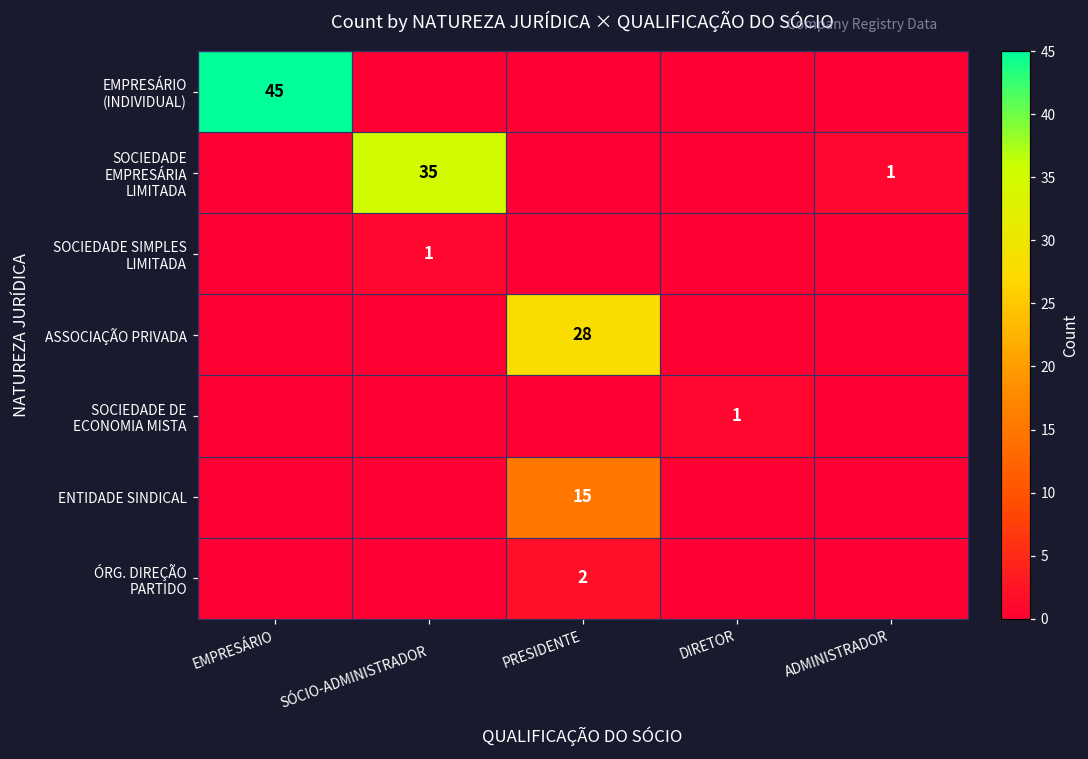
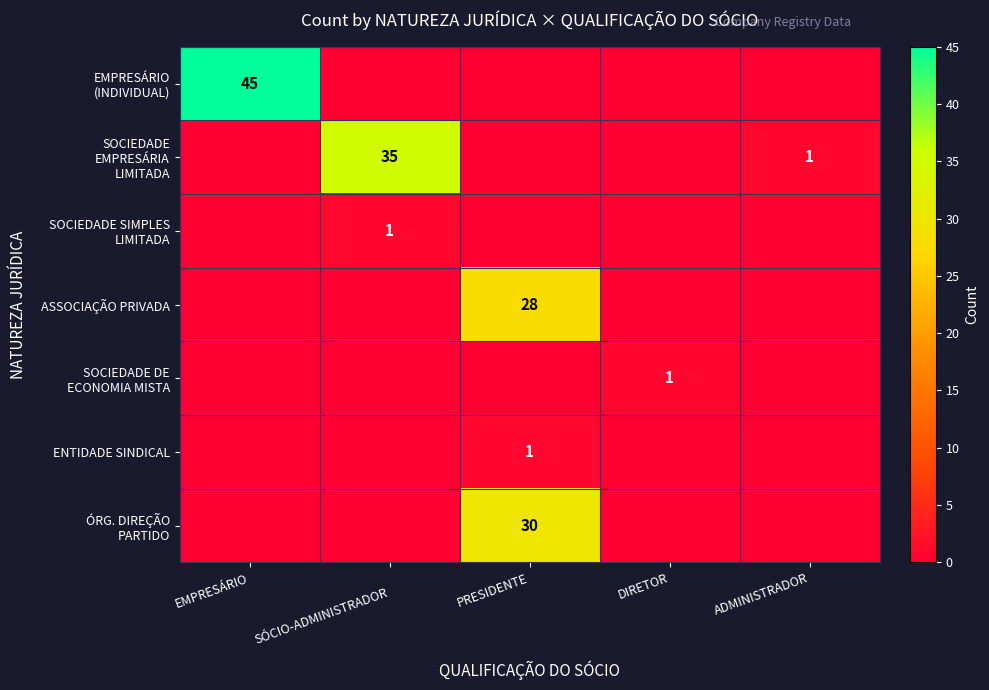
ENTIDADE SINDICAL, PRESIDENTE: 15 -> 1
ÓRG. DIREÇÃO PARTIDO, PRESIDENTE: 2 -> 30
